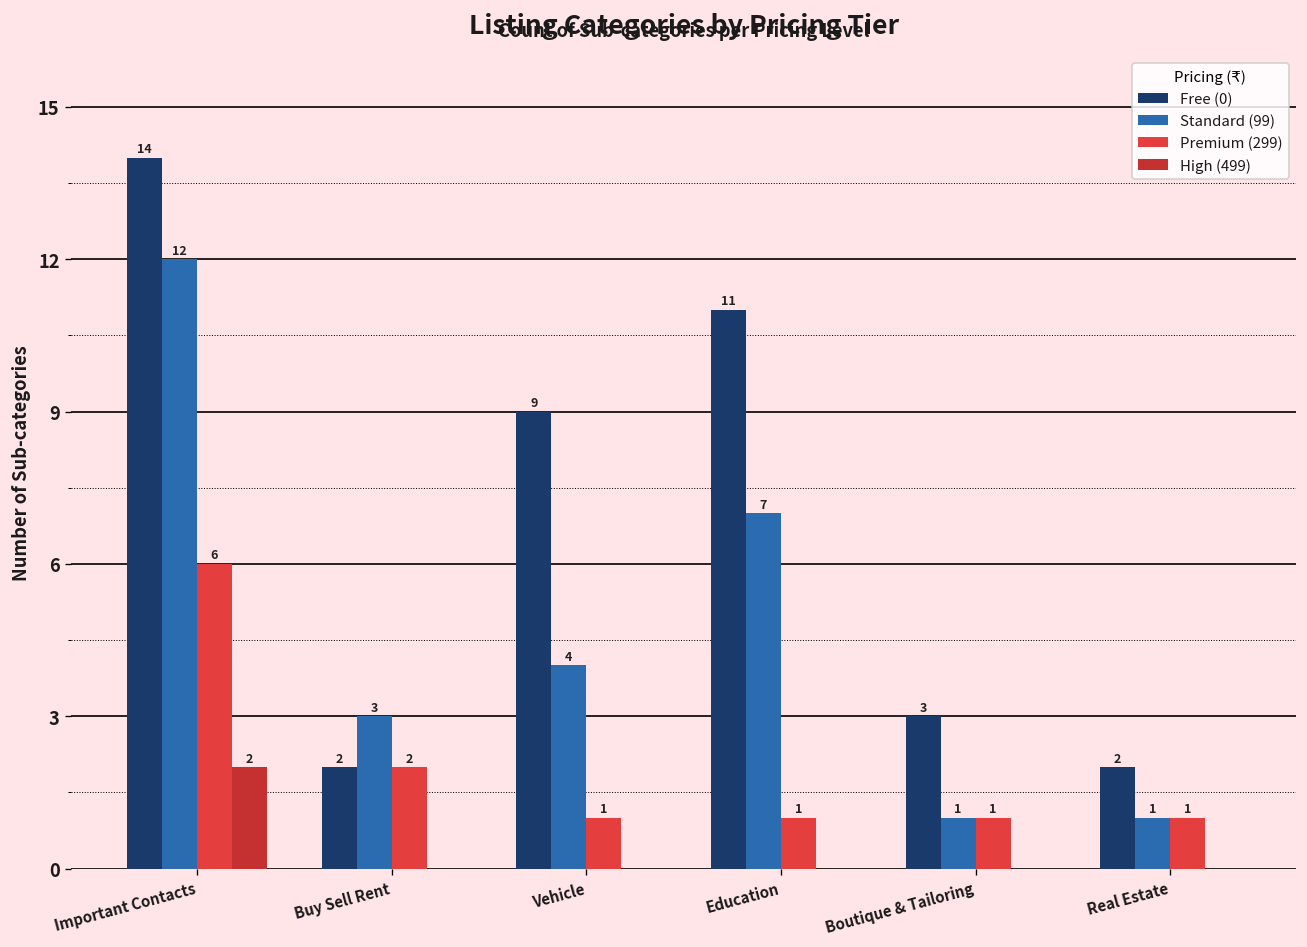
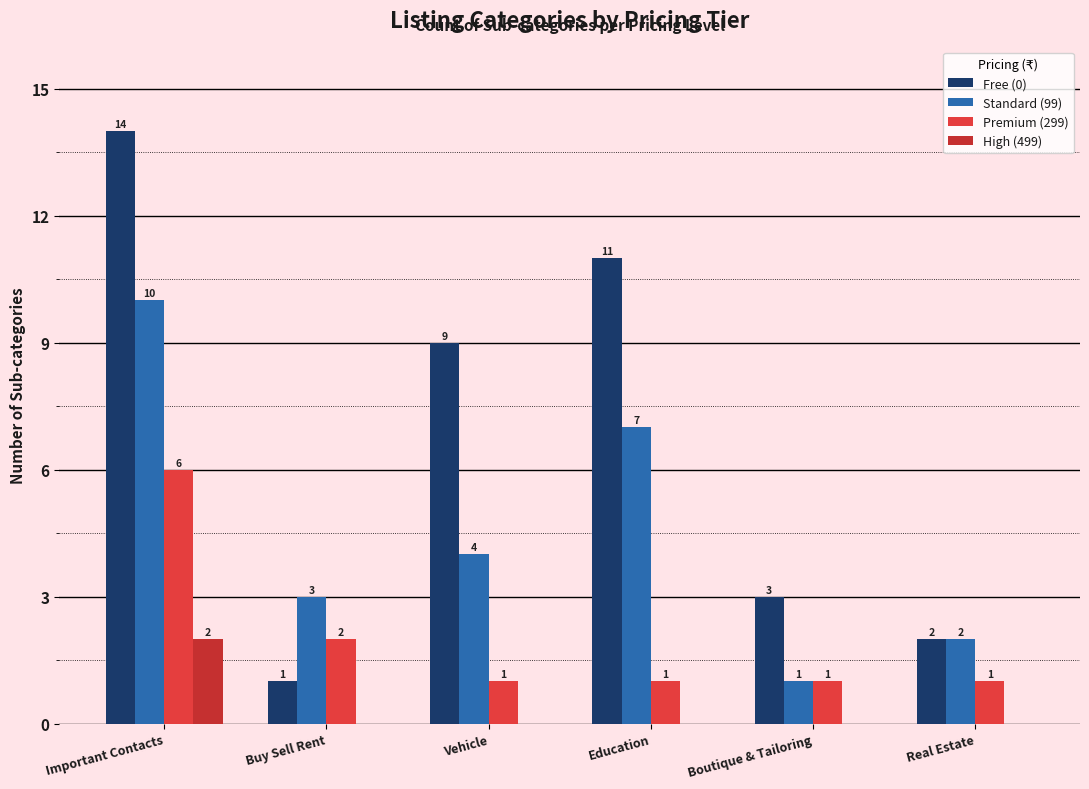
Standard (99), Important Contacts: 12 -> 10
Free (0), Buy Sell Rent: 2 -> 1
Standard (99), Real Estate: 1 -> 2
